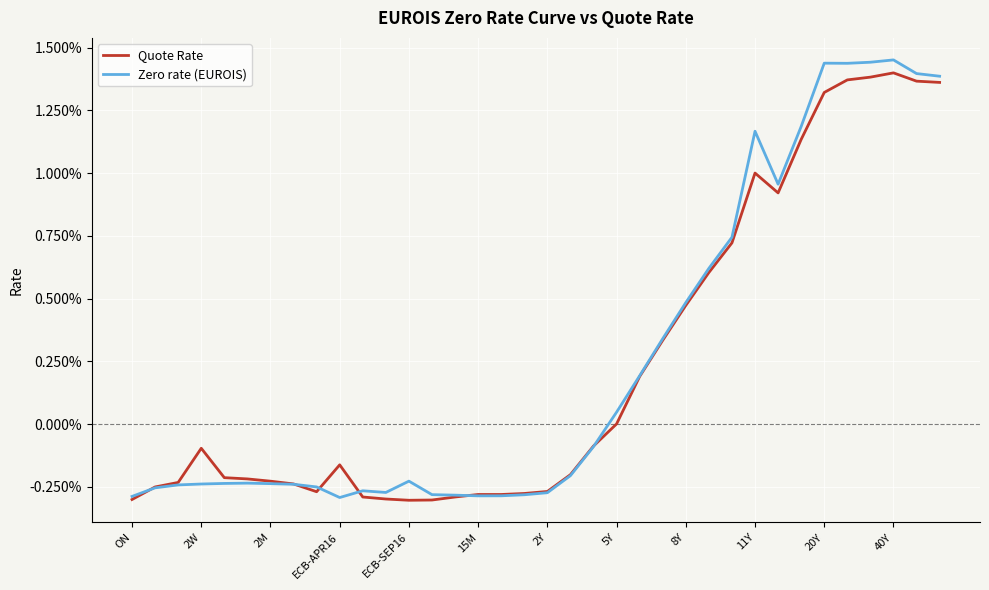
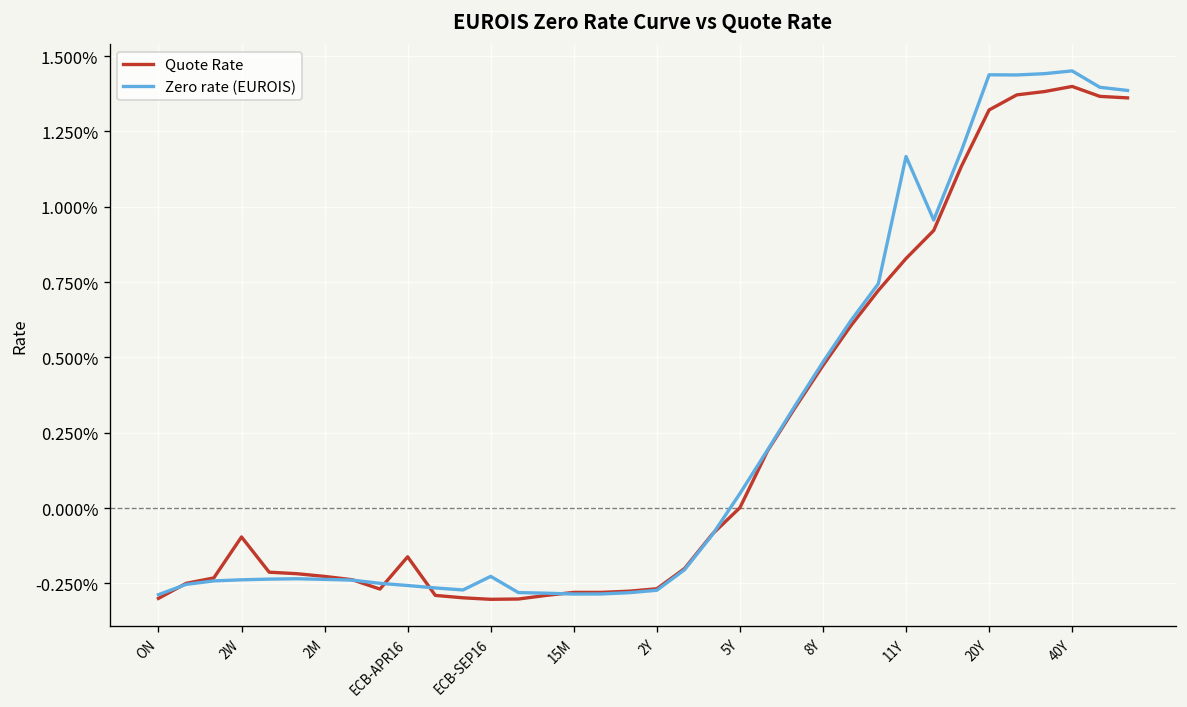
Zero rate (EUROIS), ECB-APR16: -0.29% -> -0.26%
Quote Rate, 11Y: 1.00% -> 0.83%
